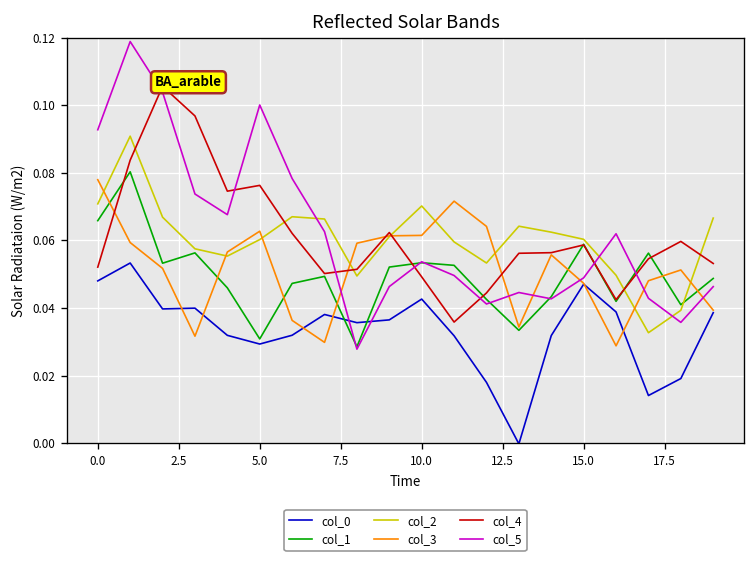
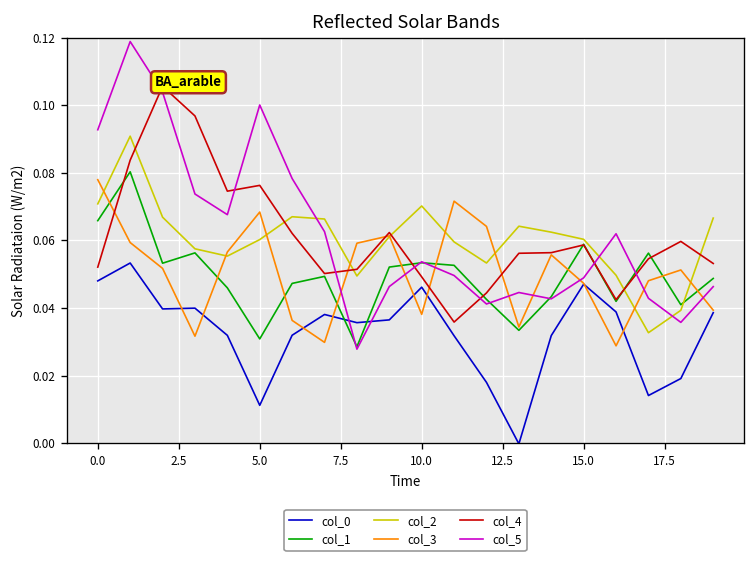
col_0, 5.0: 0.029 -> 0.011
col_3, 5.0: 0.063 -> 0.068
col_0, 10.0: 0.043 -> 0.046
col_3, 10.0: 0.061 -> 0.038
